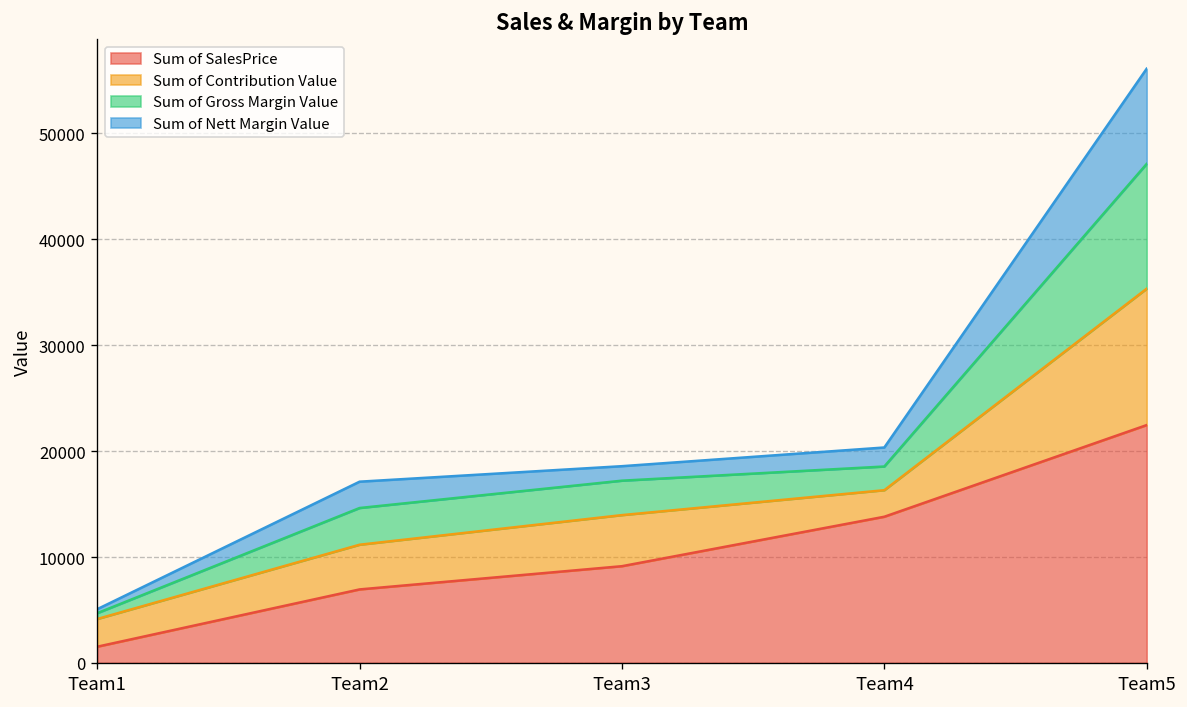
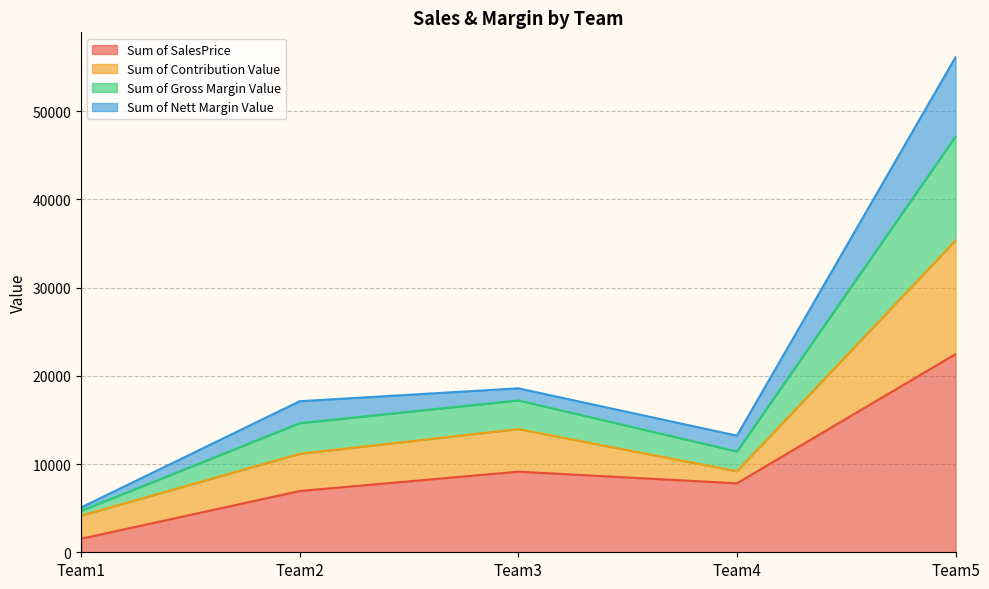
Sum of SalesPrice, Team4: 14000 -> 8000
Sum of Contribution Value, Team4: 3000 -> 1000
